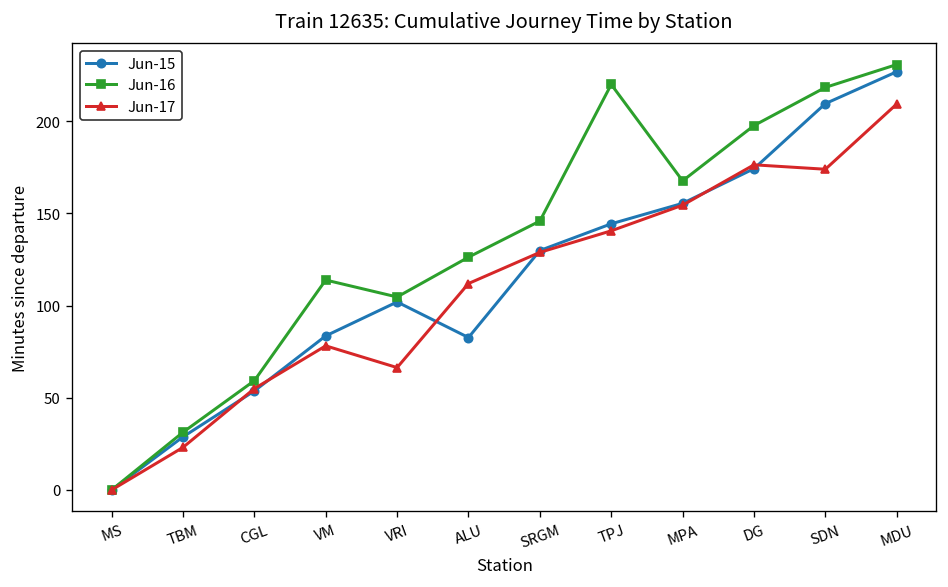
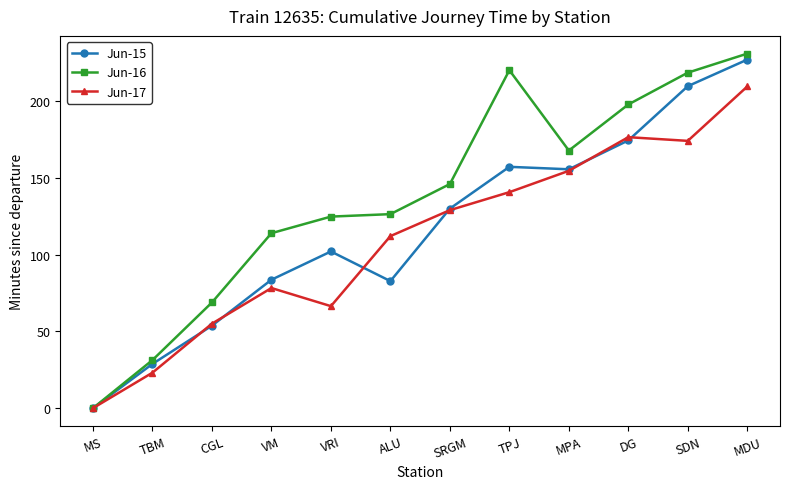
Jun-16, CGL: 59 -> 69
Jun-16, VRI: 105 -> 125
Jun-15, TPJ: 144 -> 157
